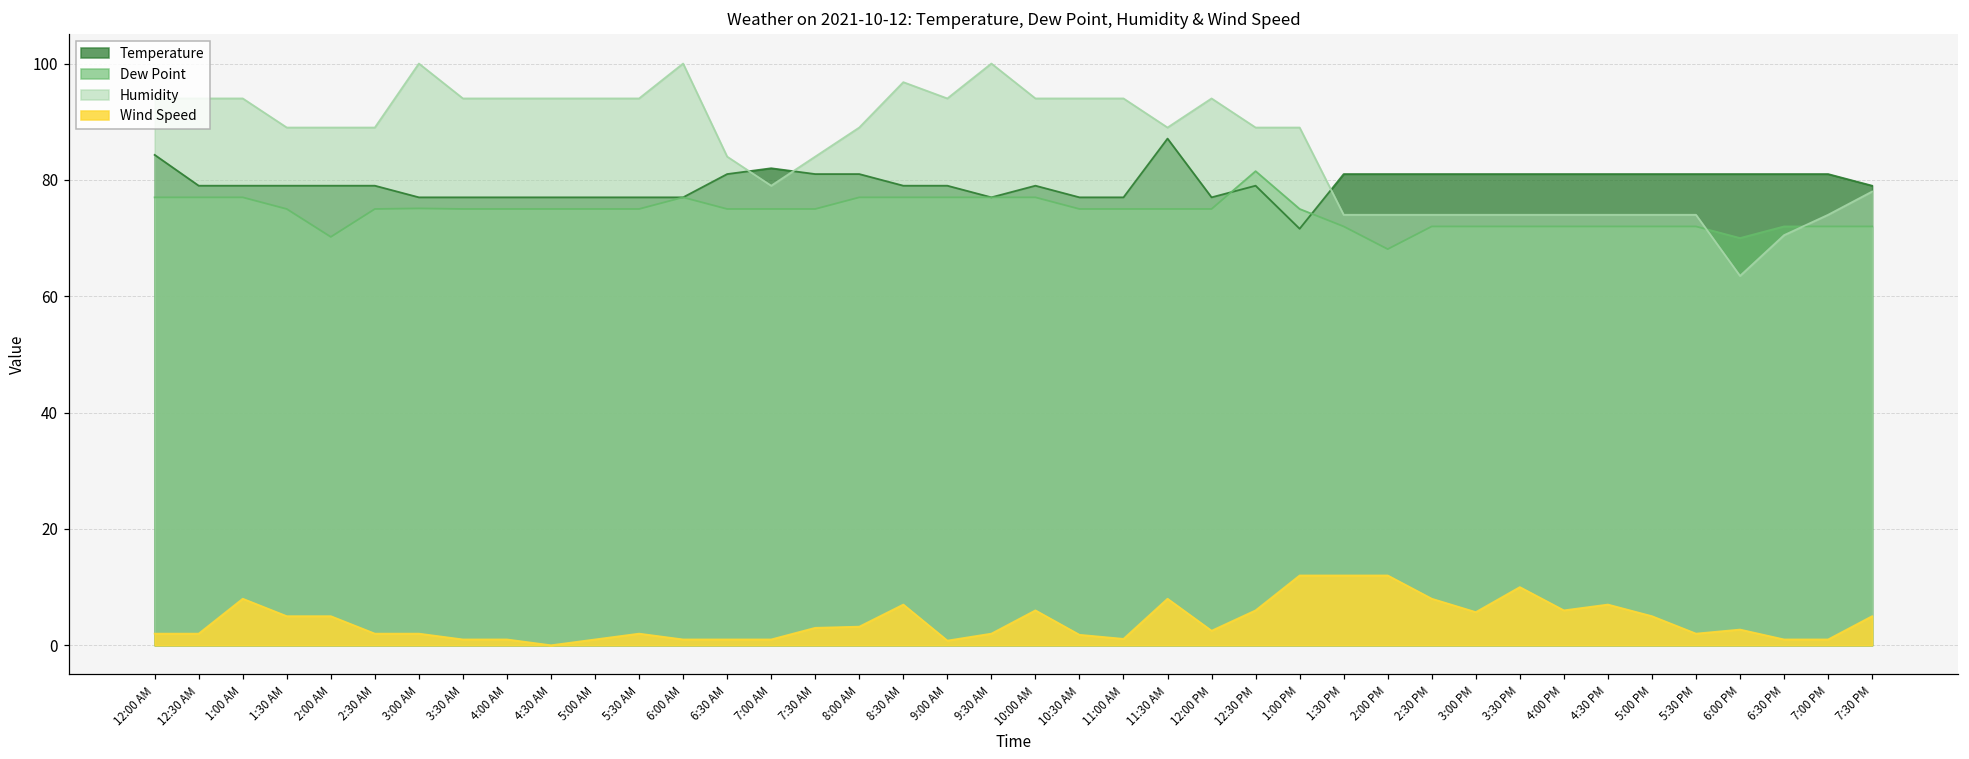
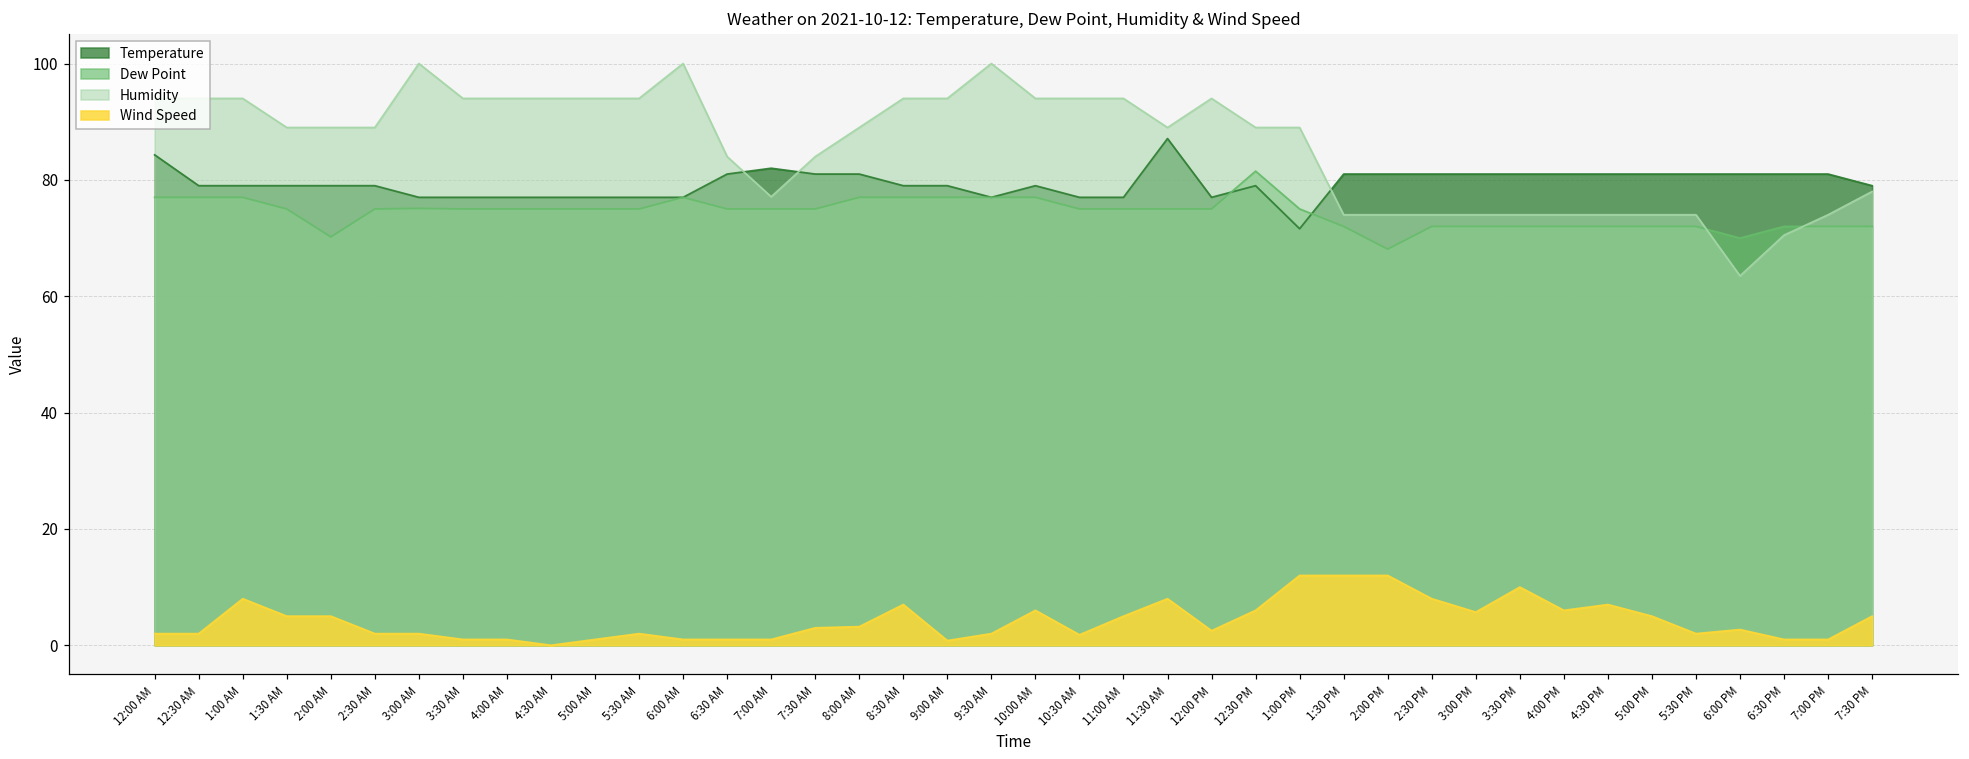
Humidity, 7:00 AM: 79 -> 77
Humidity, 8:30 AM: 97 -> 94
Wind Speed, 11:00 AM: 1 -> 5
